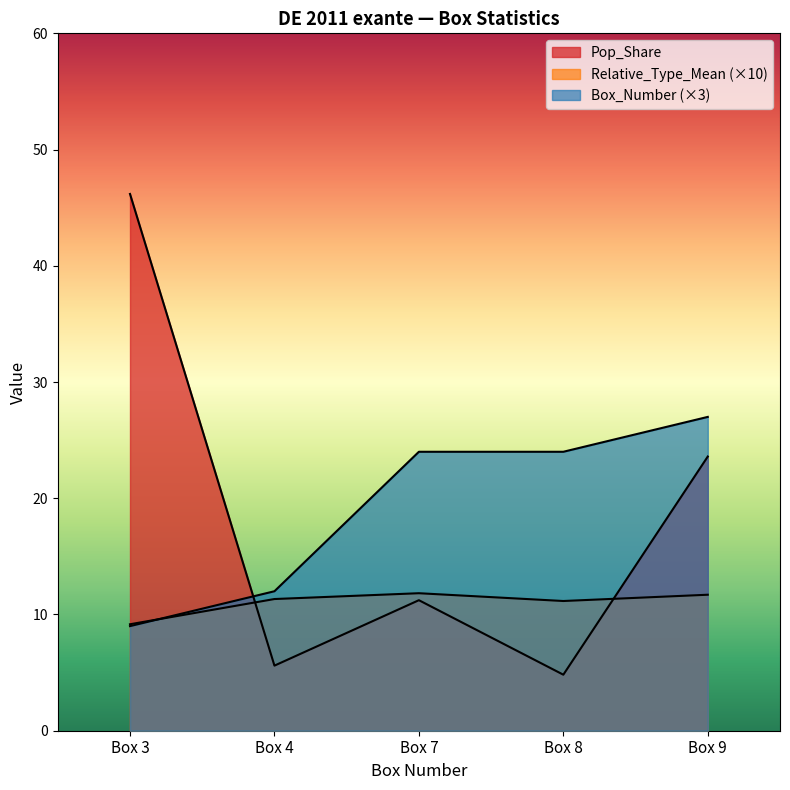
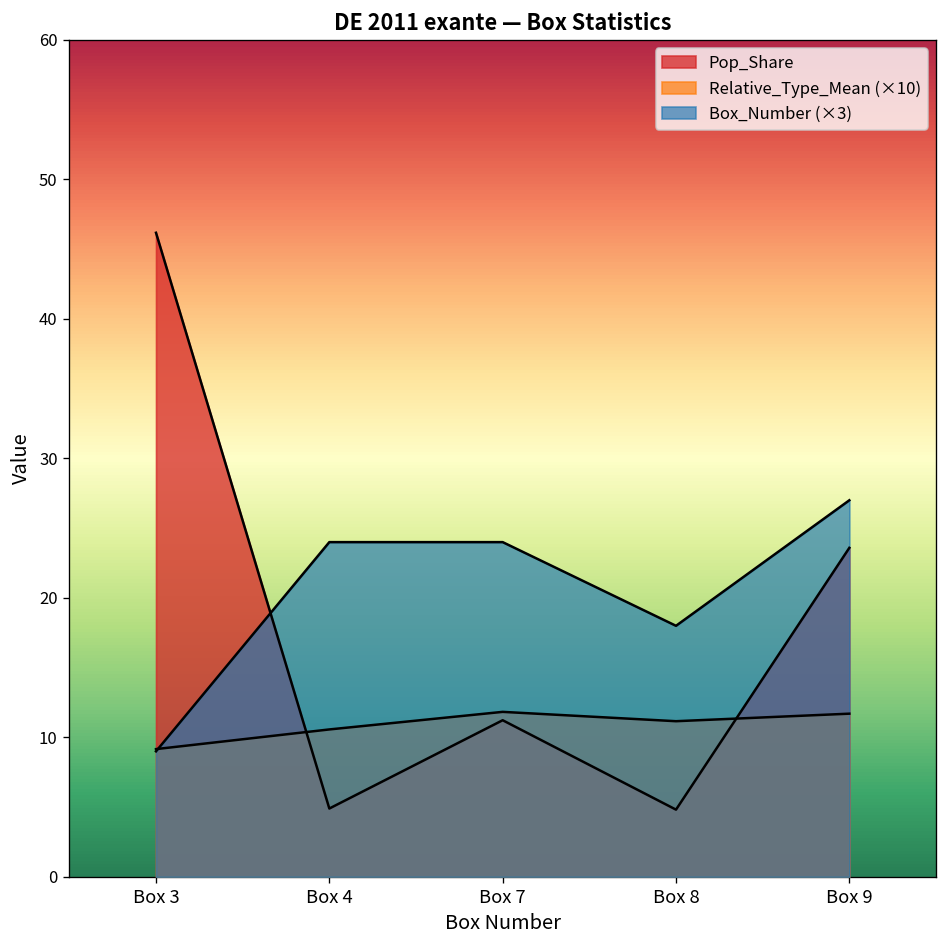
Pop_Share, Box 4: 5.6 -> 4.9
Relative_Type_Mean (×10), Box 4: 11.3 -> 10.6
Box_Number (×3), Box 4: 12.0 -> 24.0
Box_Number (×3), Box 8: 24.0 -> 18.0
